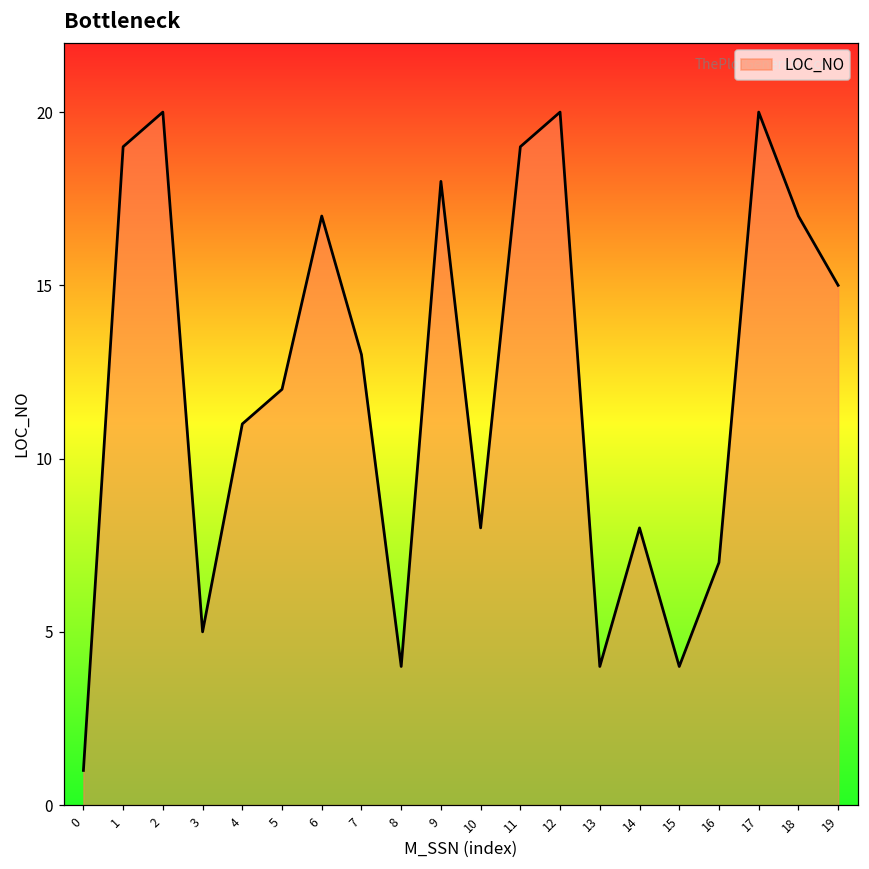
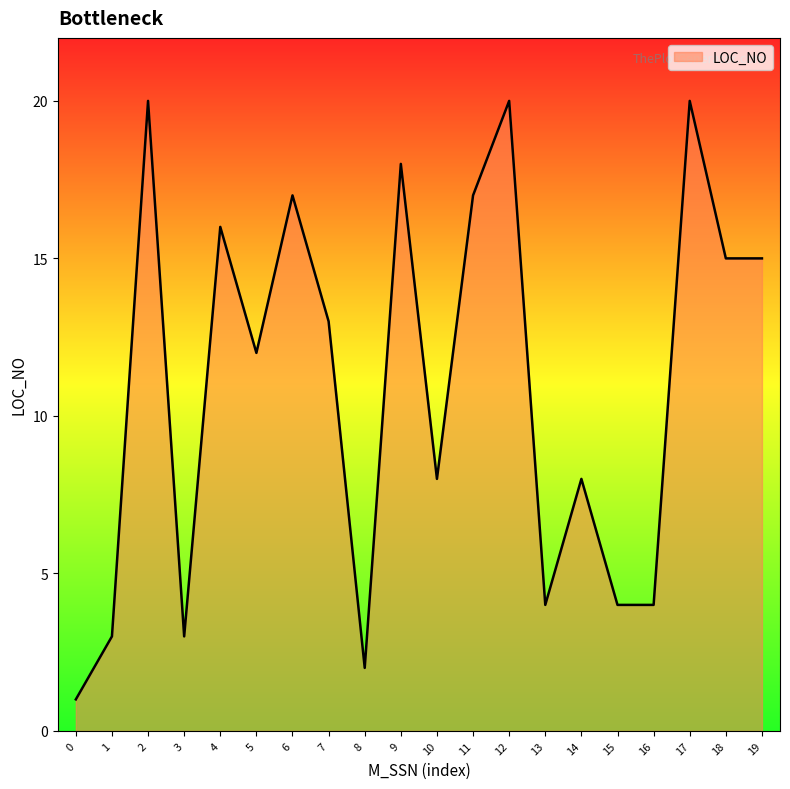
1: 19 -> 3
3: 5 -> 3
4: 11 -> 16
8: 4 -> 2
11: 19 -> 17
16: 7 -> 4
18: 17 -> 15
